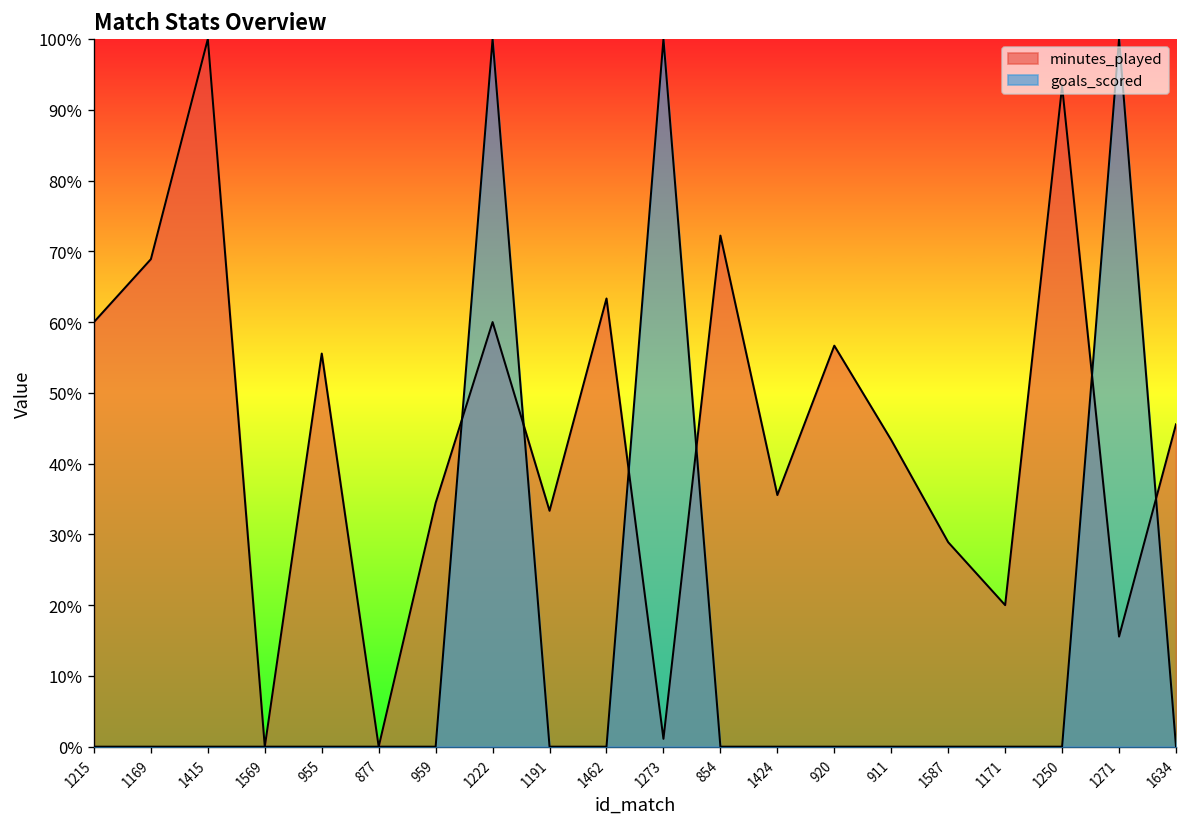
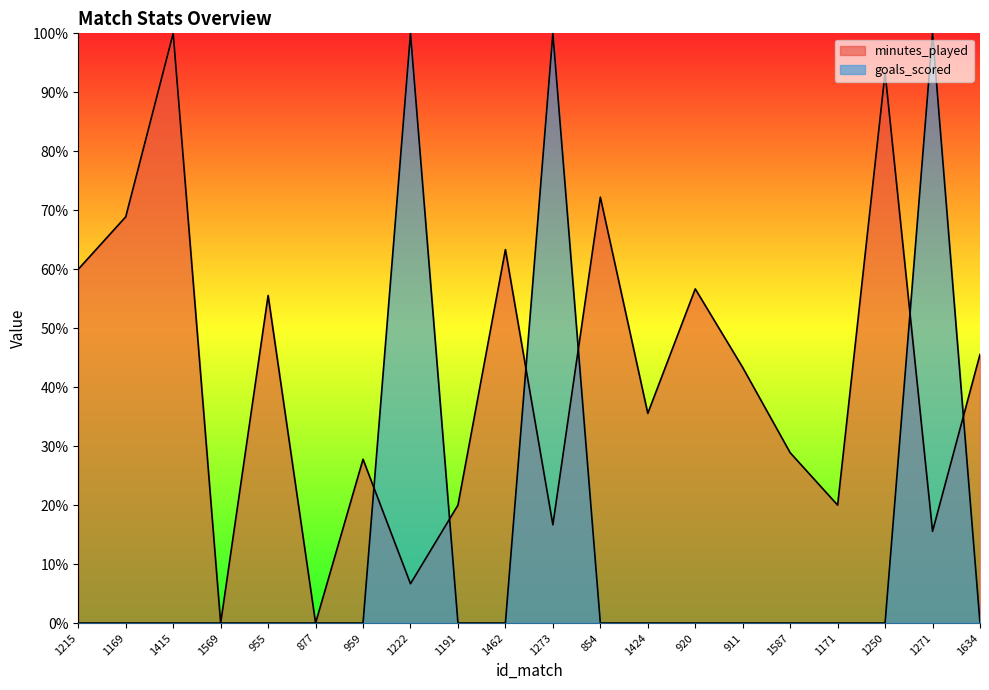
minutes_played, 959: 34% -> 28%
minutes_played, 1222: 60% -> 7%
minutes_played, 1191: 33% -> 20%
minutes_played, 1273: 1% -> 17%
